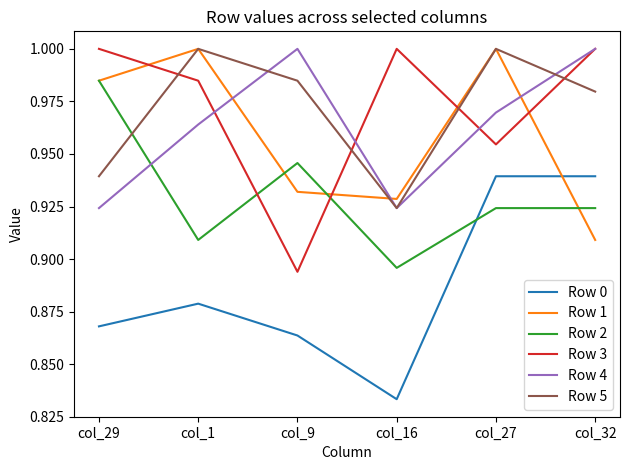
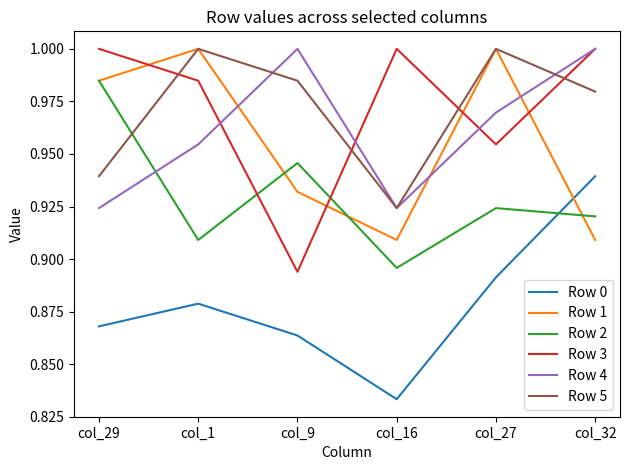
Row 4, col_1: 0.964 -> 0.955
Row 1, col_16: 0.929 -> 0.909
Row 0, col_27: 0.939 -> 0.891
Row 2, col_32: 0.924 -> 0.920
